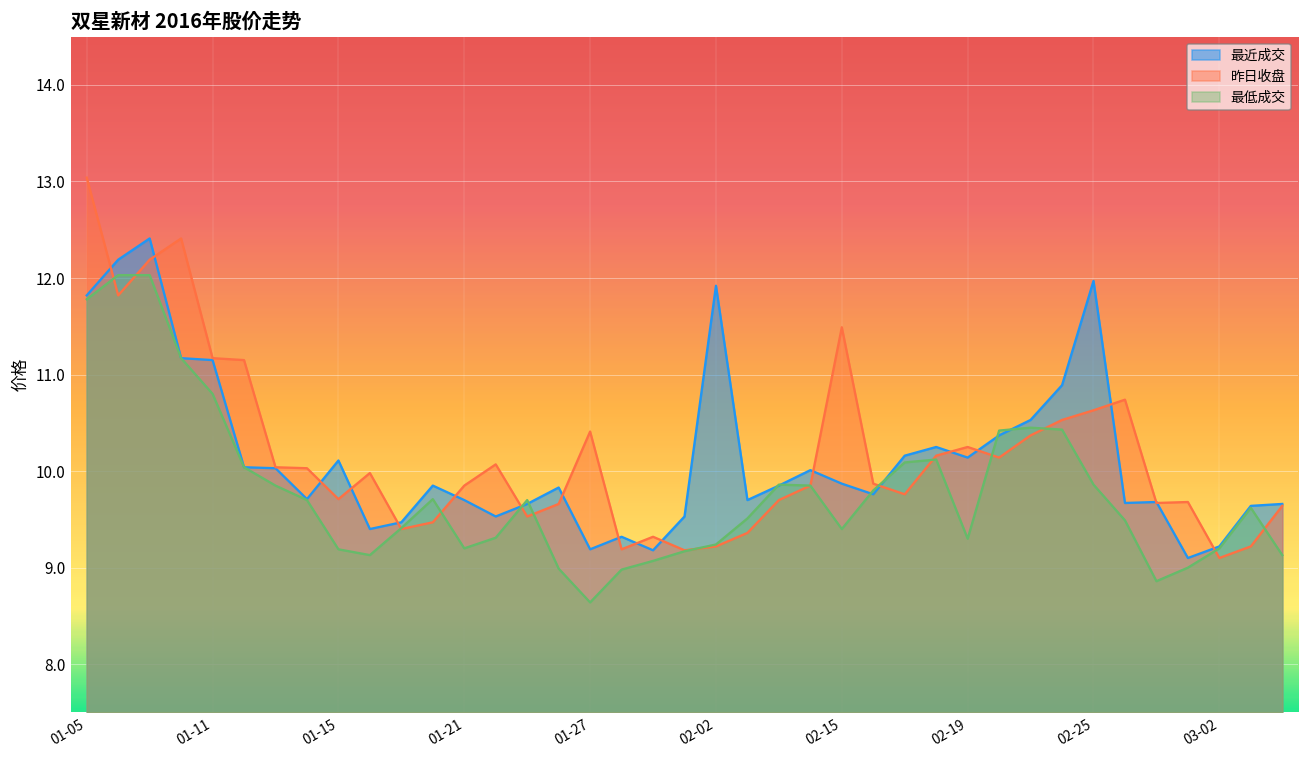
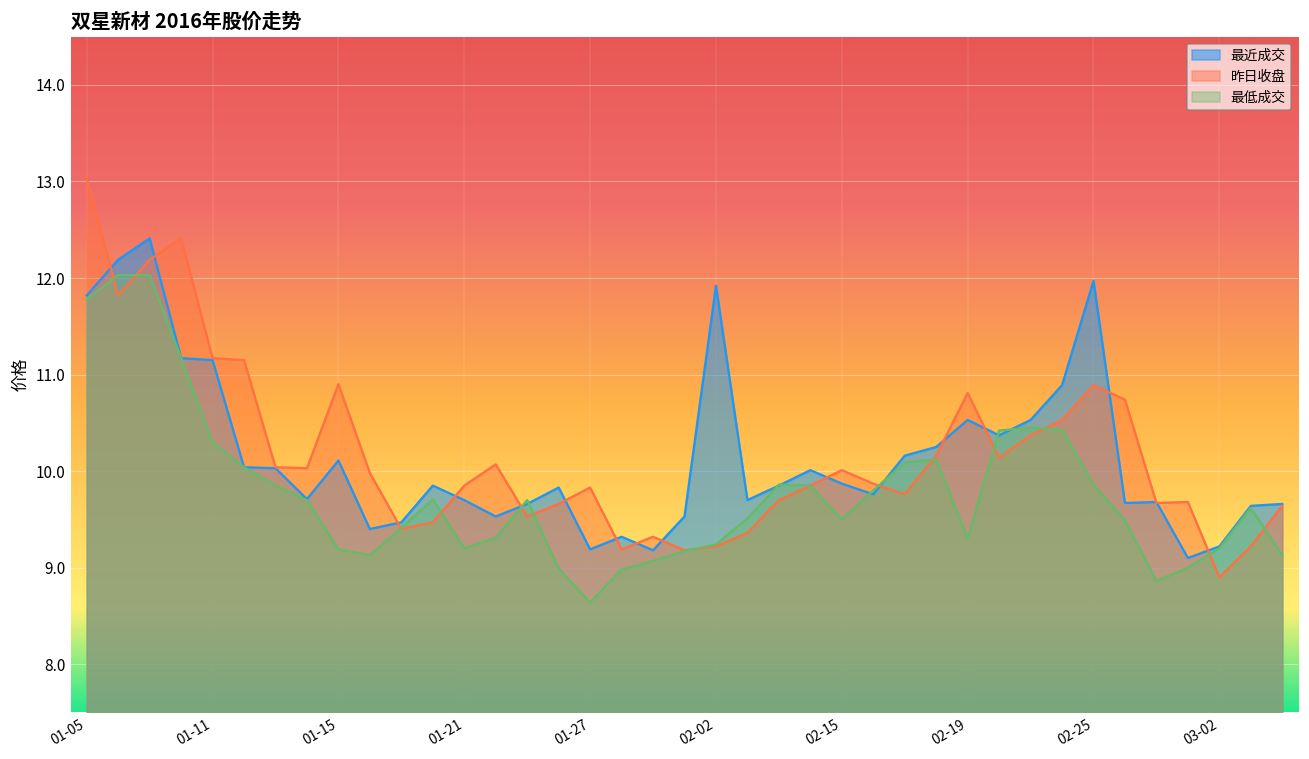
最低成交, 01-11: 10.8 -> 10.3
昨日收盘, 01-15: 9.7 -> 10.9
昨日收盘, 01-27: 10.4 -> 9.8
昨日收盘, 02-15: 11.5 -> 10.0
最低成交, 02-15: 9.4 -> 9.5
最近成交, 02-19: 10.1 -> 10.5
昨日收盘, 02-19: 10.3 -> 10.8
昨日收盘, 02-25: 10.6 -> 10.9
昨日收盘, 03-02: 9.1 -> 8.9
